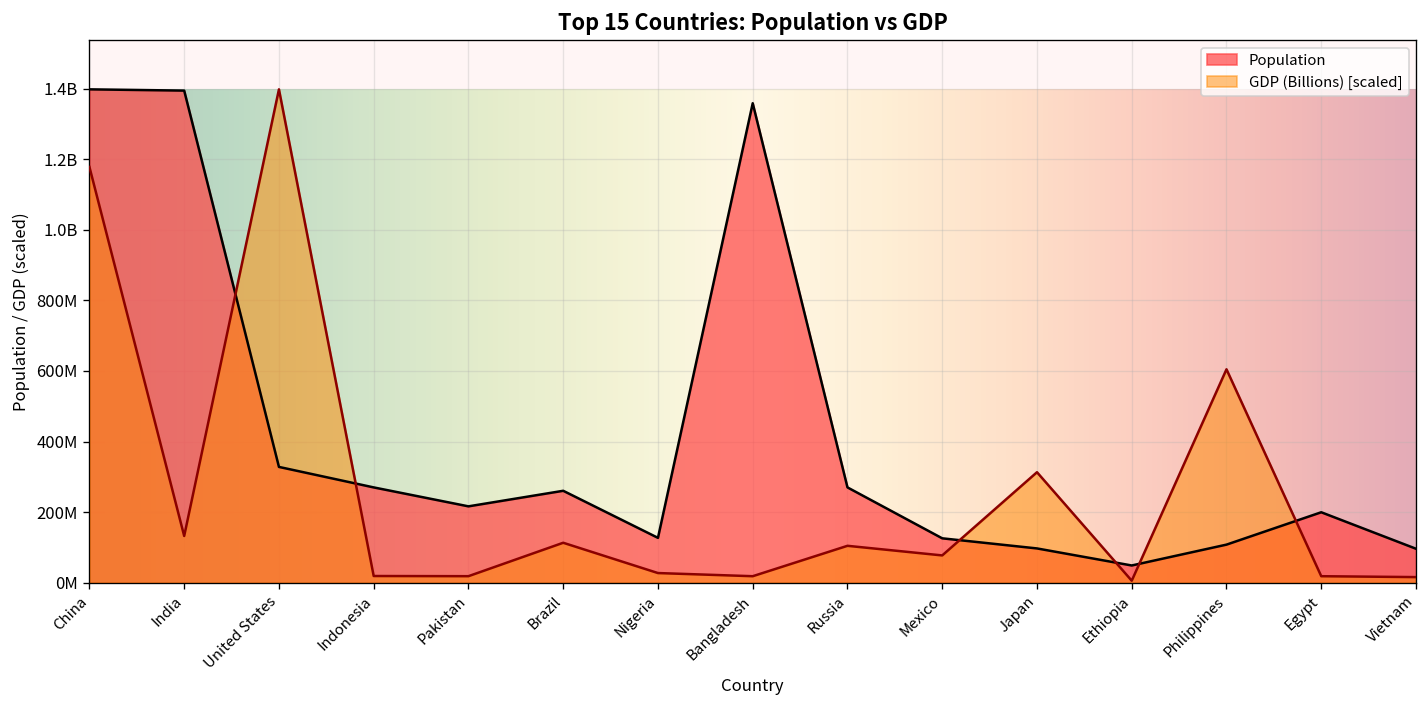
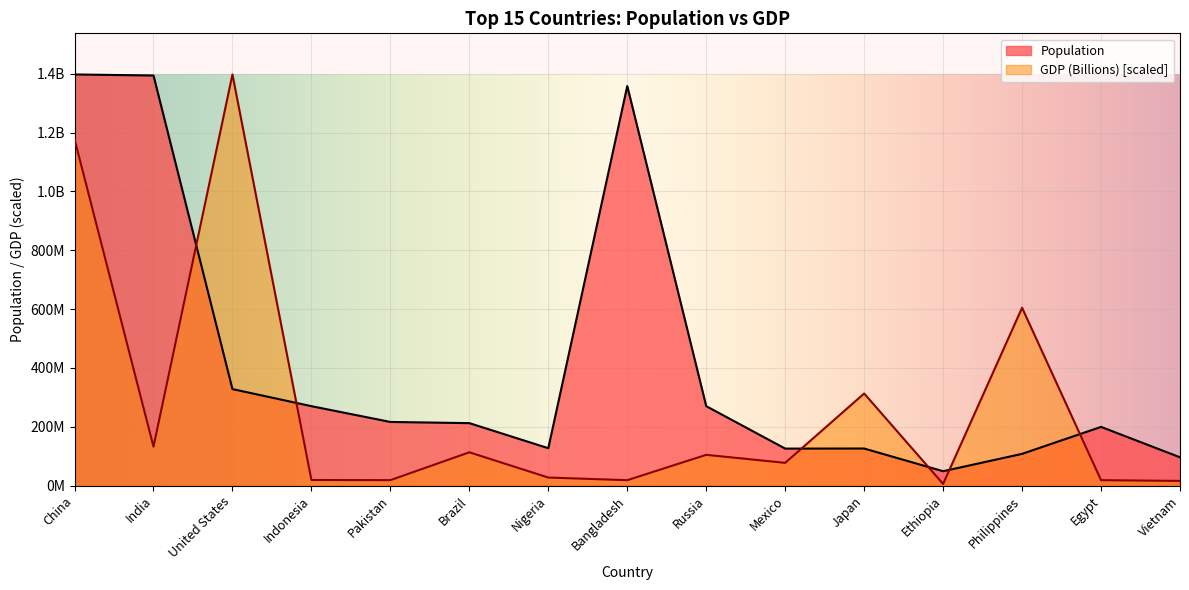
Population, Brazil: 260000000 -> 210000000
Population, Japan: 100000000 -> 130000000
